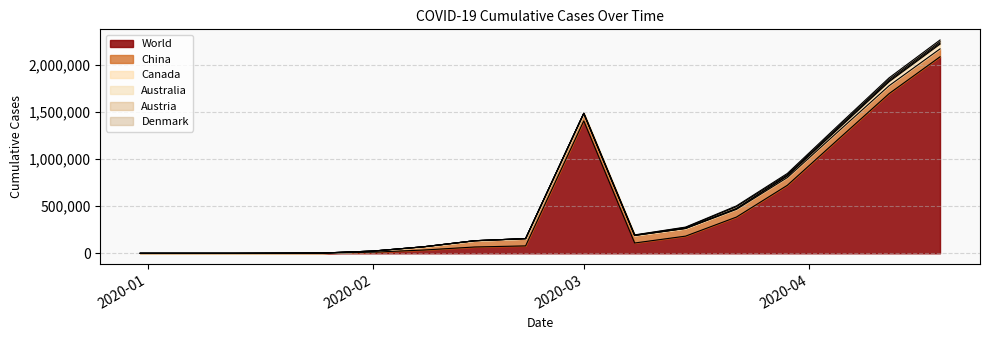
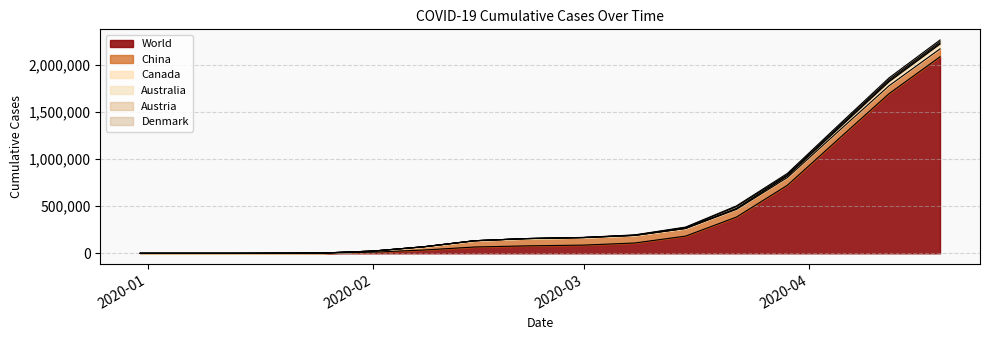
World, 2020-03: 1,400,000 -> 100,000
